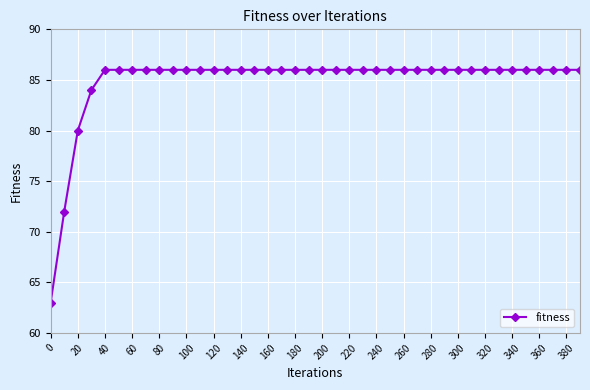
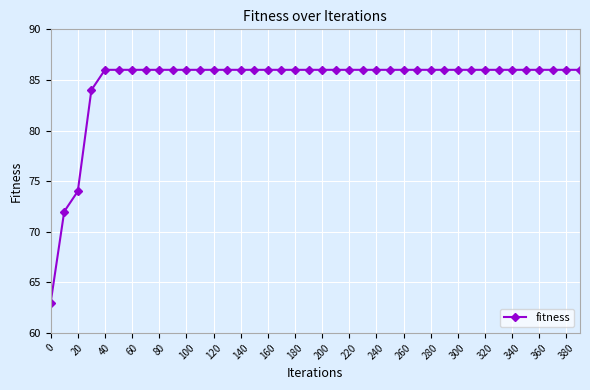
20: 80 -> 74
